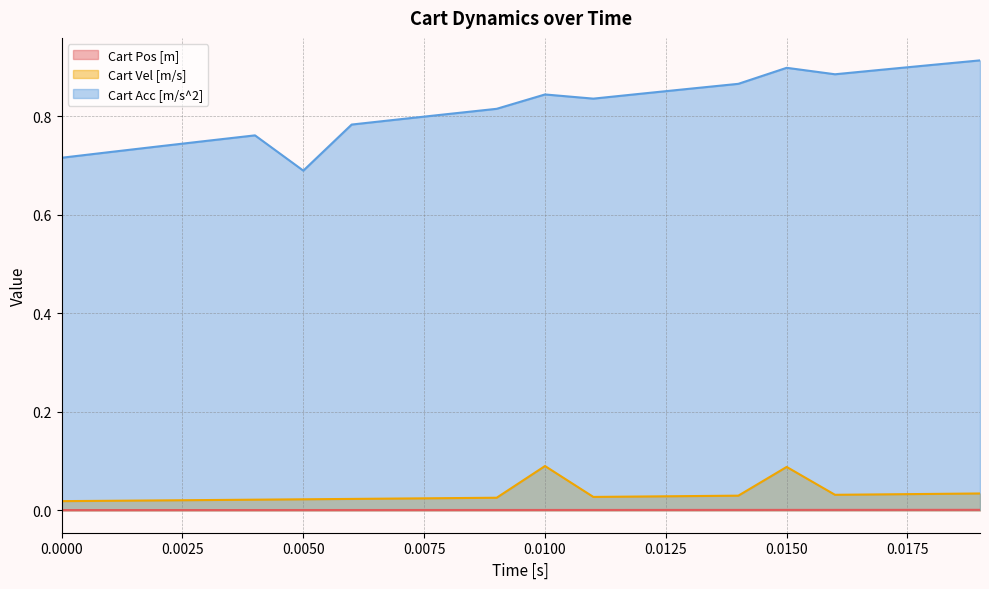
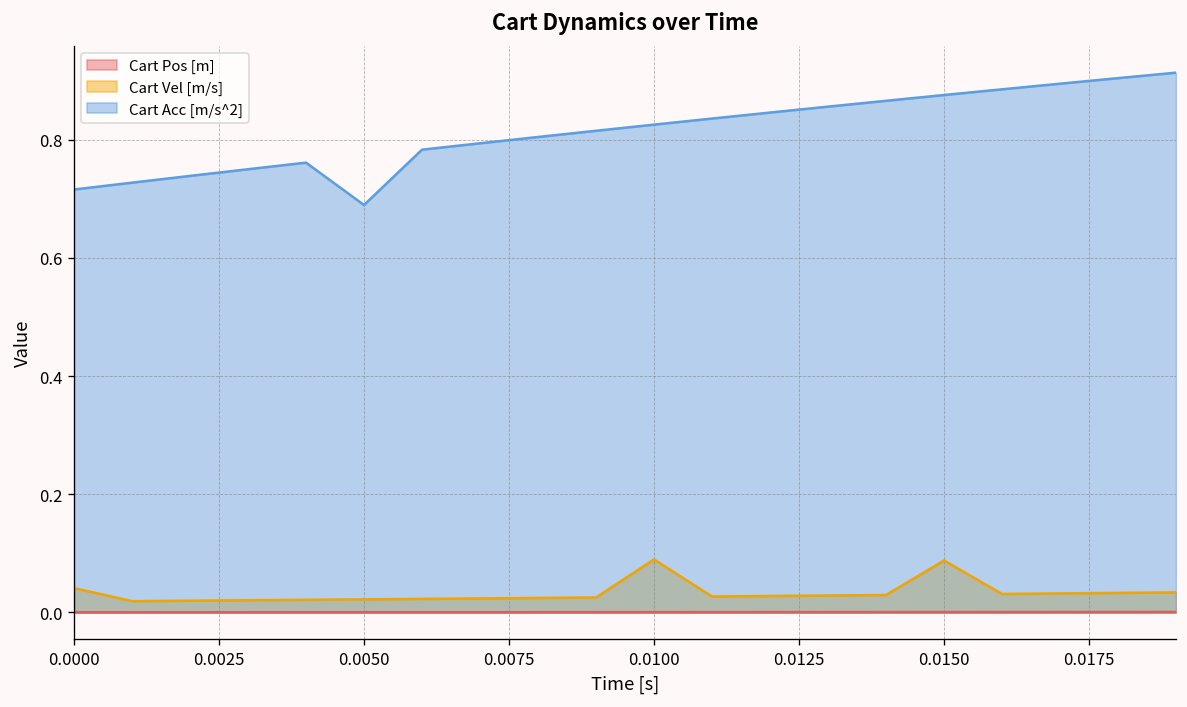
Cart Vel [m/s], 0.0000: 0.02 -> 0.04
Cart Acc [m/s^2], 0.0100: 0.84 -> 0.83
Cart Acc [m/s^2], 0.0150: 0.90 -> 0.88
